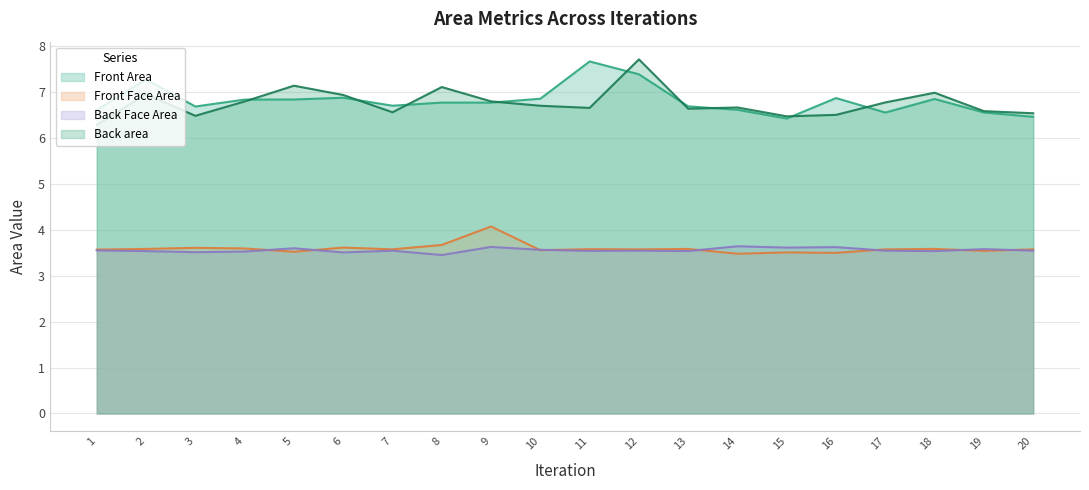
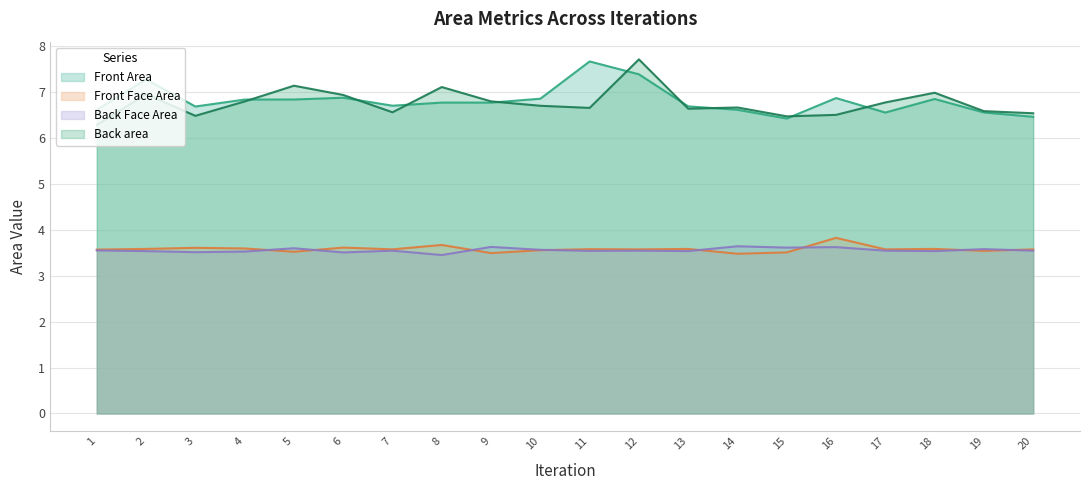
Front Face Area, 9: 4.1 -> 3.5
Front Face Area, 16: 3.5 -> 3.8
